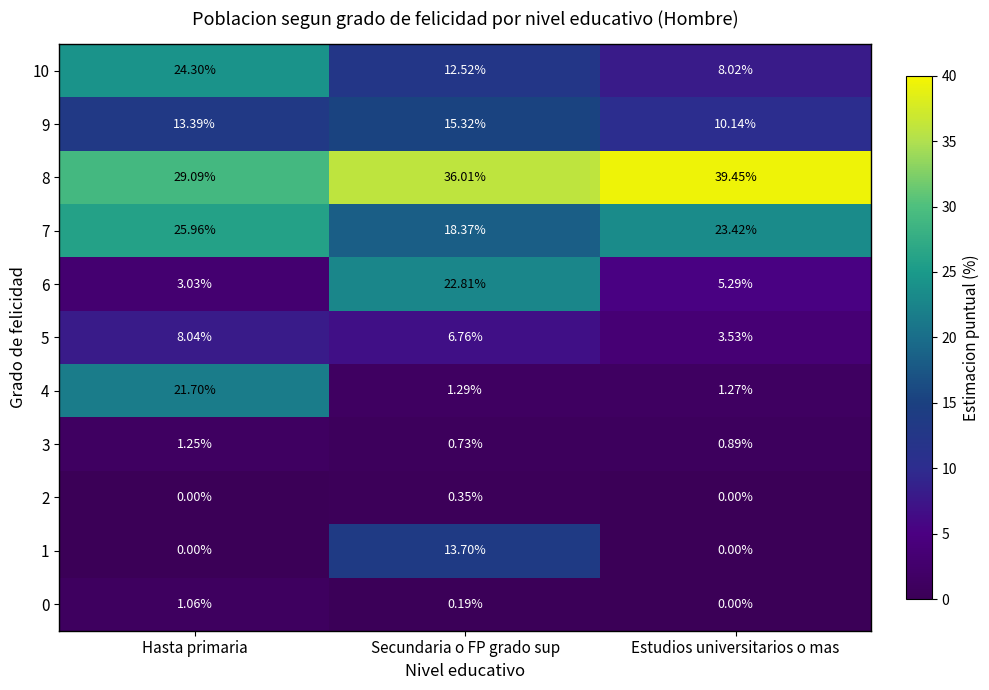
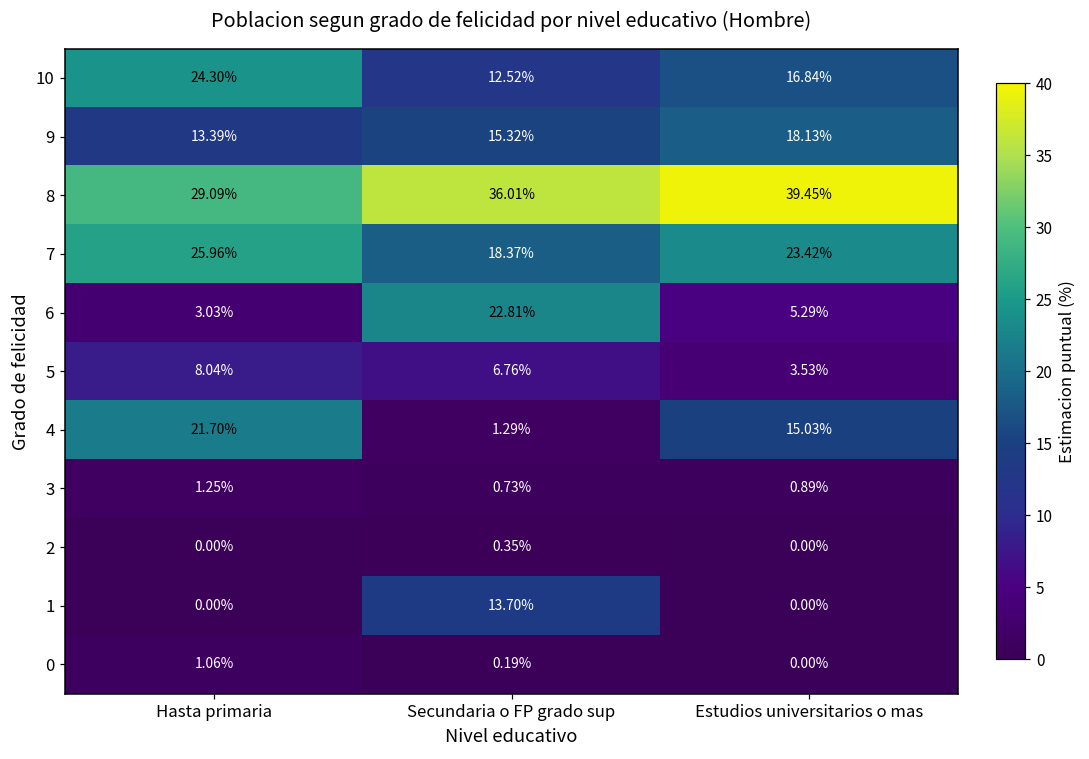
10, Estudios universitarios o mas: 8.02% -> 16.84%
9, Estudios universitarios o mas: 10.14% -> 18.13%
4, Estudios universitarios o mas: 1.27% -> 15.03%
